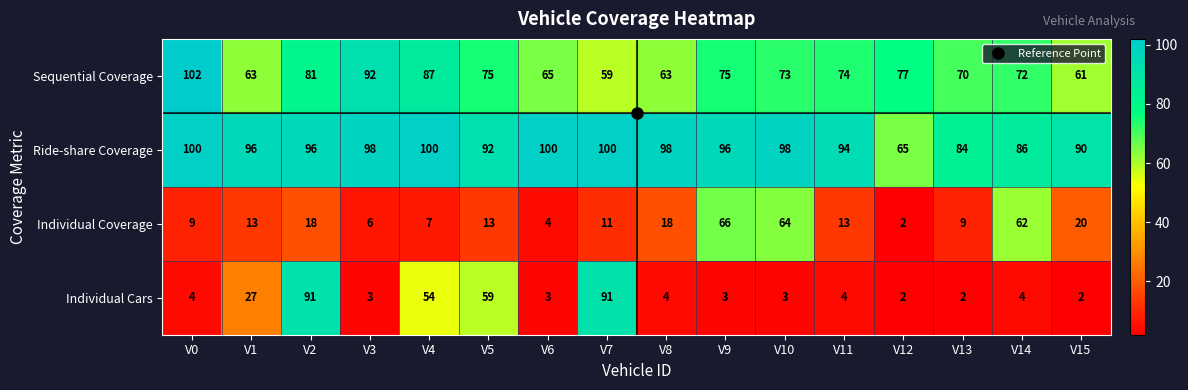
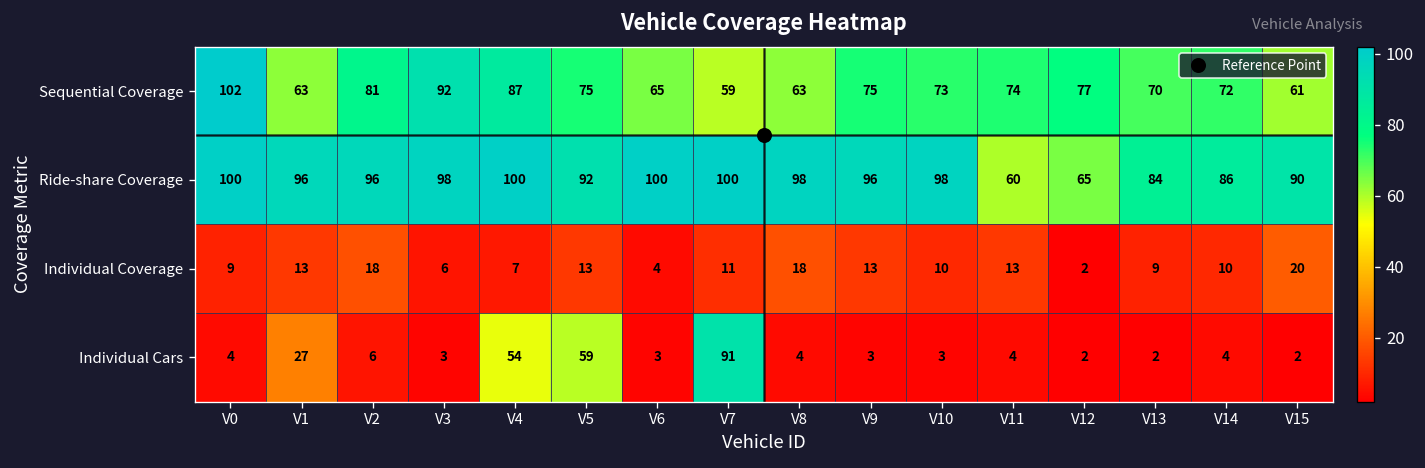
Ride-share Coverage, V11: 94 -> 60
Individual Coverage, V9: 66 -> 13
Individual Coverage, V10: 64 -> 10
Individual Coverage, V14: 62 -> 10
Individual Cars, V2: 91 -> 6
